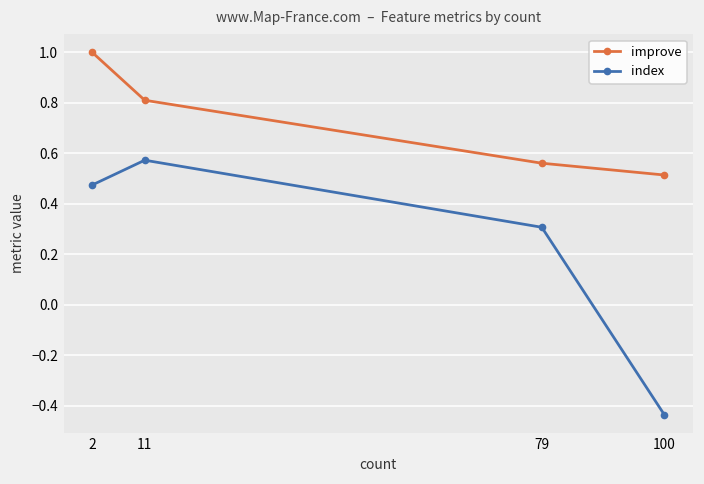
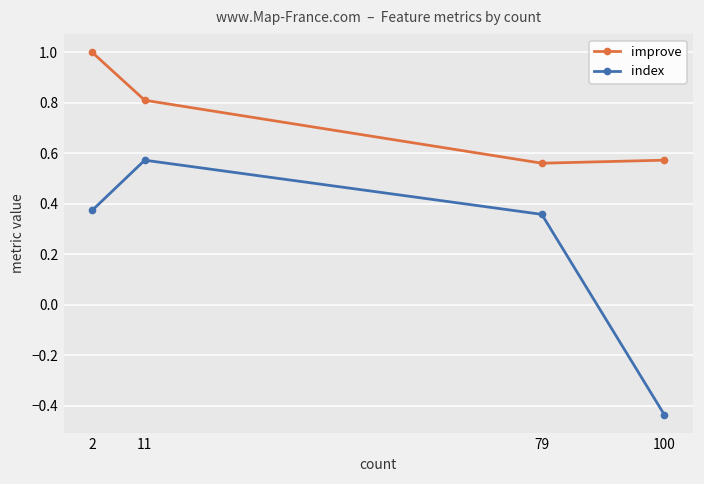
index, 2: 0.47 -> 0.37
index, 79: 0.31 -> 0.36
improve, 100: 0.51 -> 0.57
